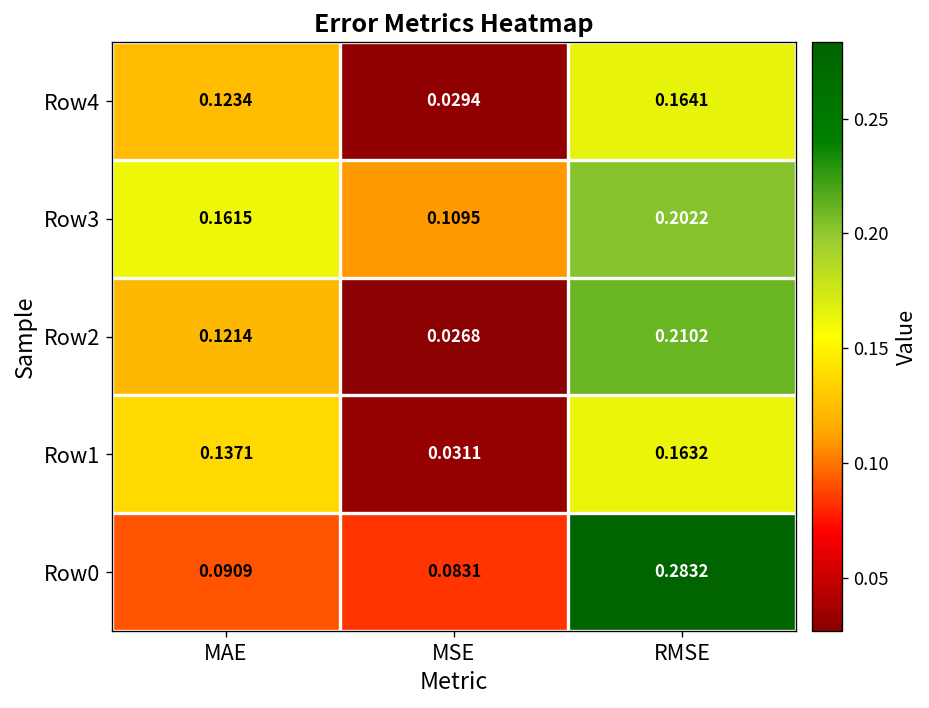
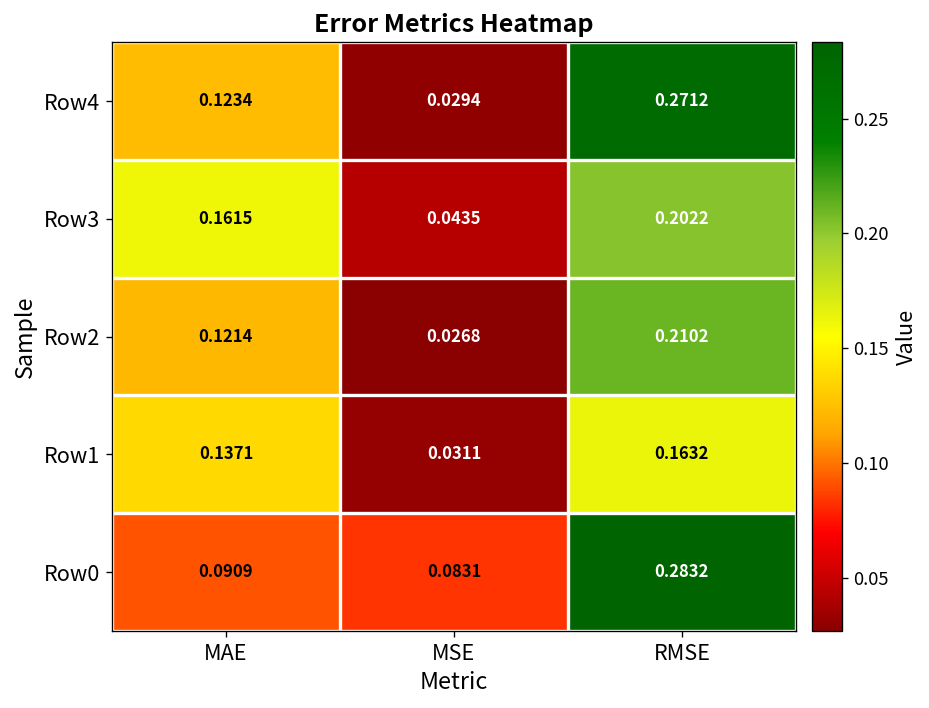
Row4, RMSE: 0.1641 -> 0.2712
Row3, MSE: 0.1095 -> 0.0435
